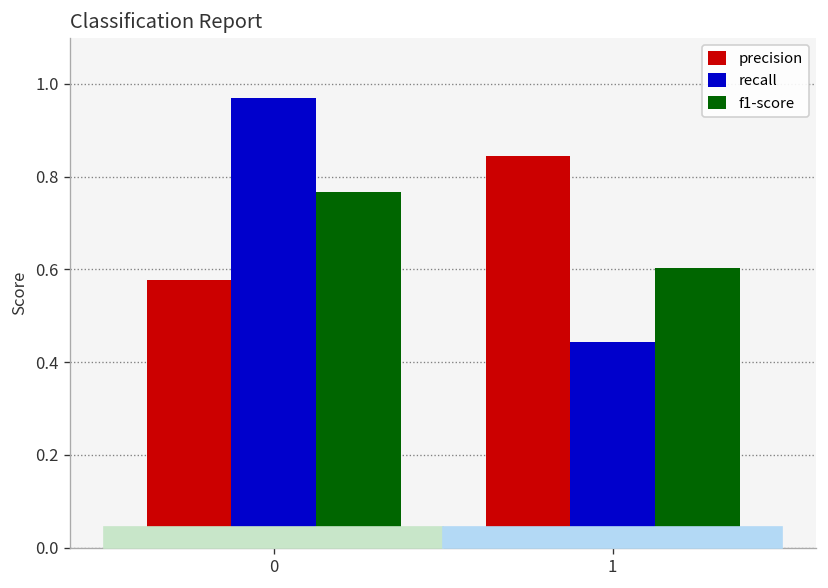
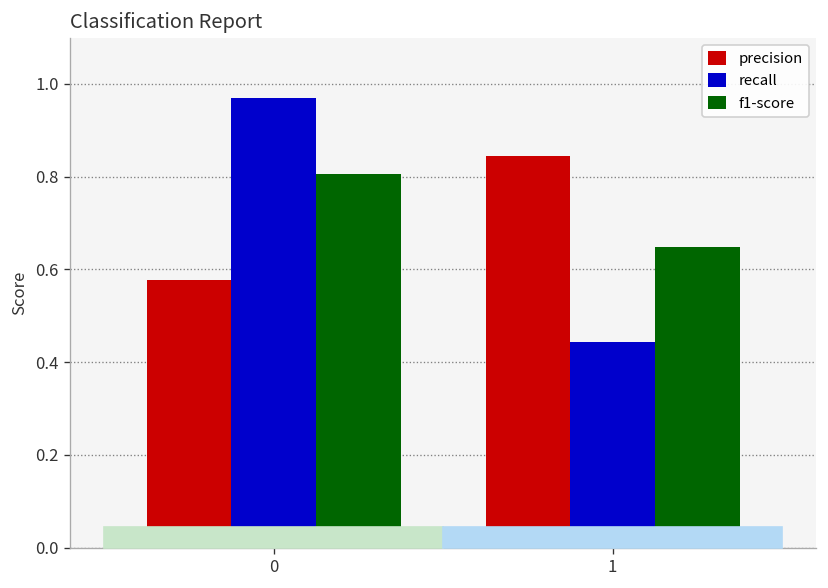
f1-score, 0: 0.77 -> 0.81
f1-score, 1: 0.60 -> 0.65
